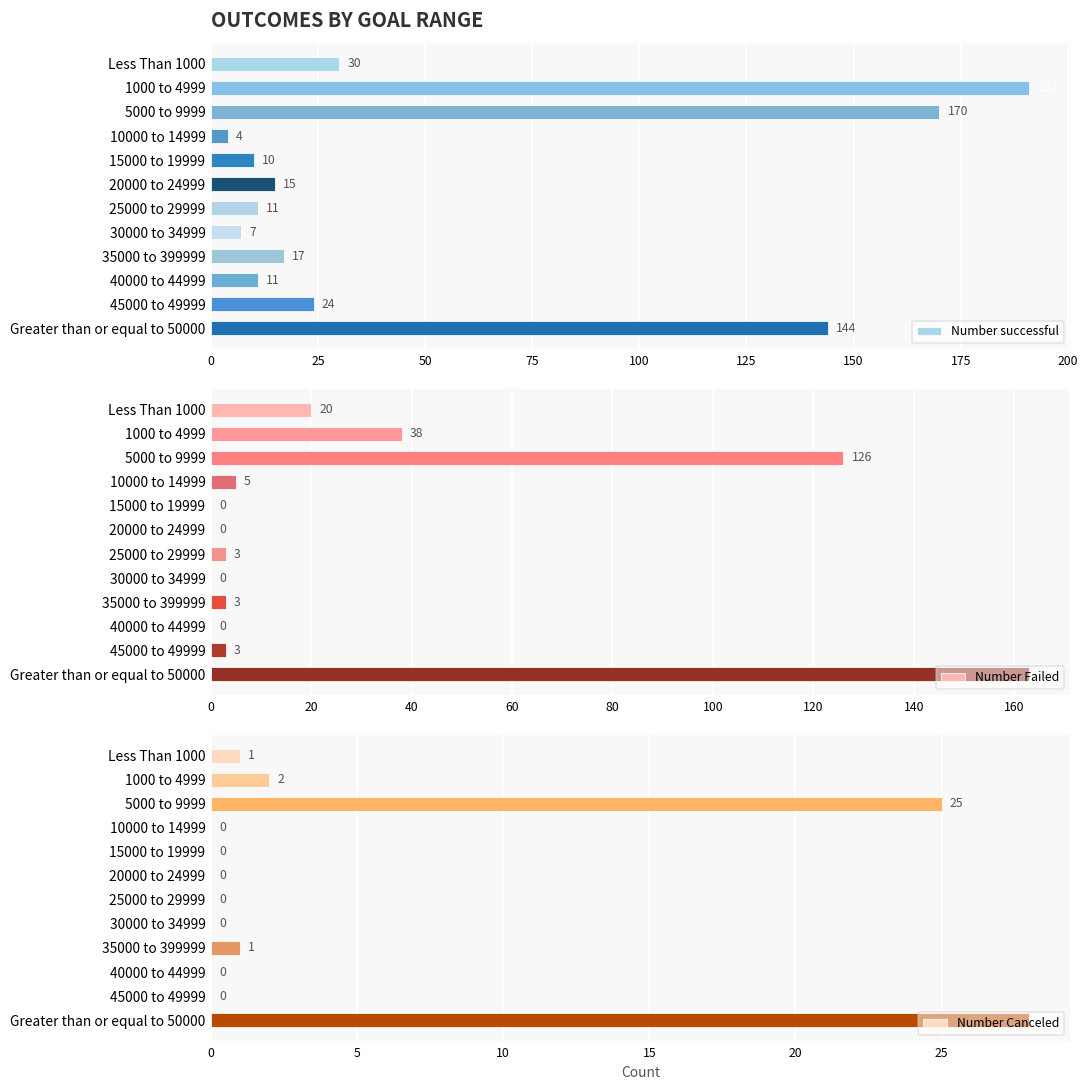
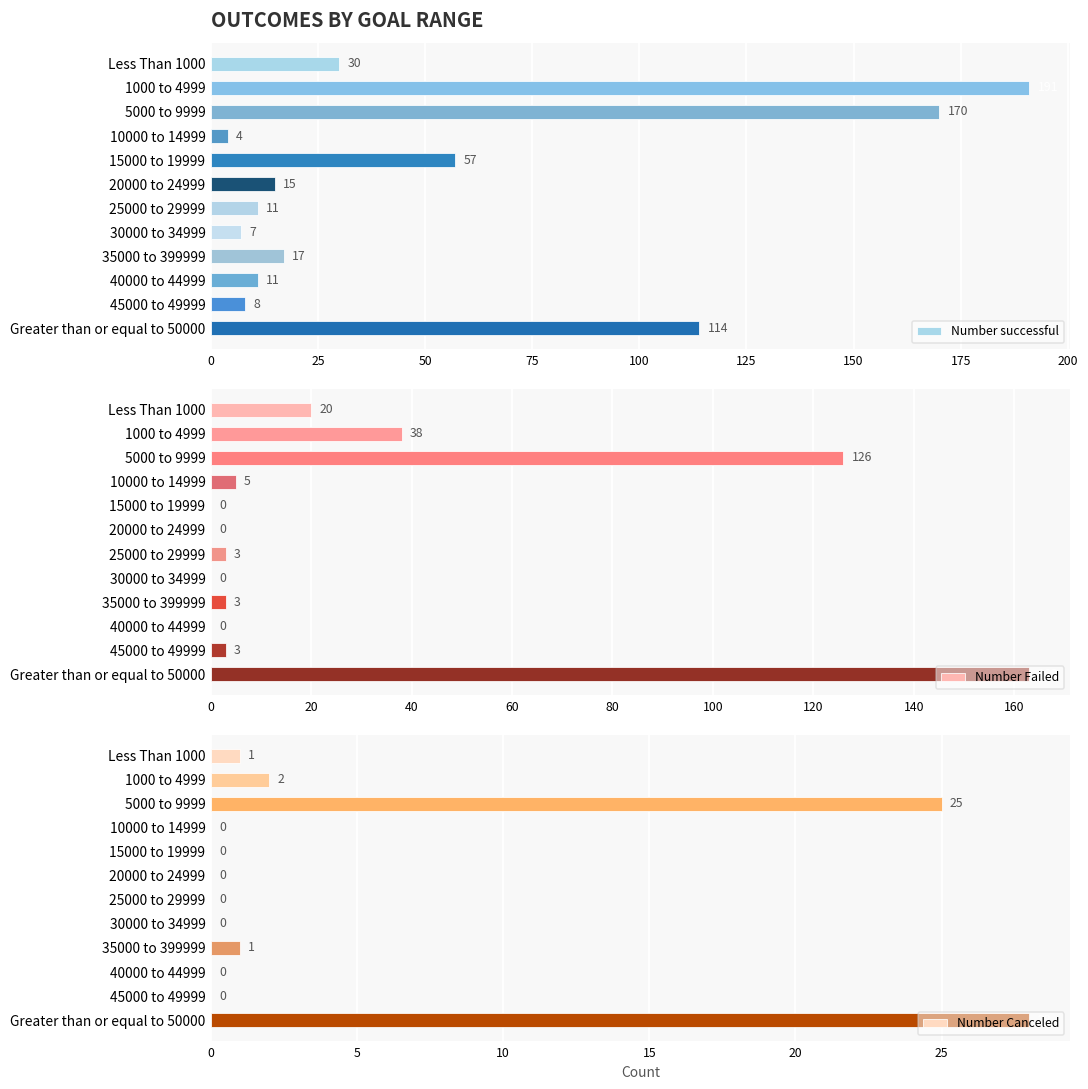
OUTCOMES BY GOAL RANGE, 15000 to 19999: 10 -> 57
OUTCOMES BY GOAL RANGE, 45000 to 49999: 24 -> 8
OUTCOMES BY GOAL RANGE, Greater than or equal to 50000: 144 -> 114
